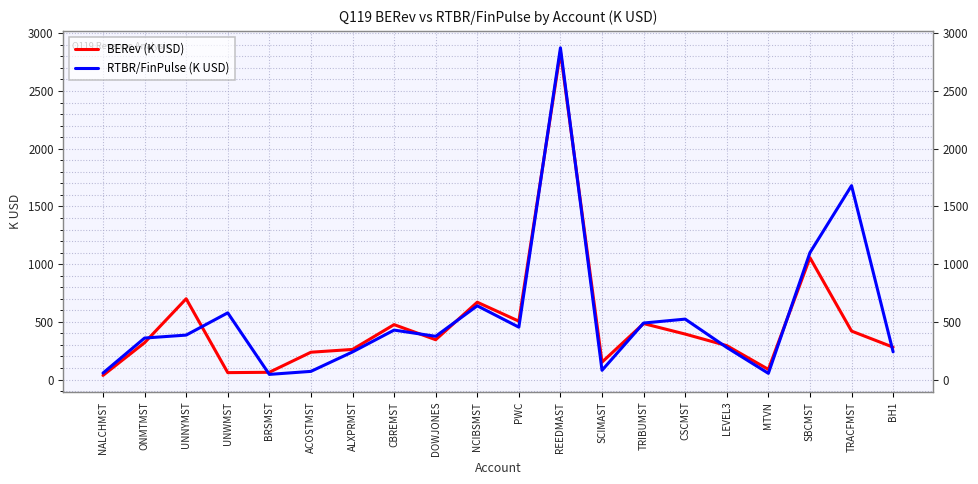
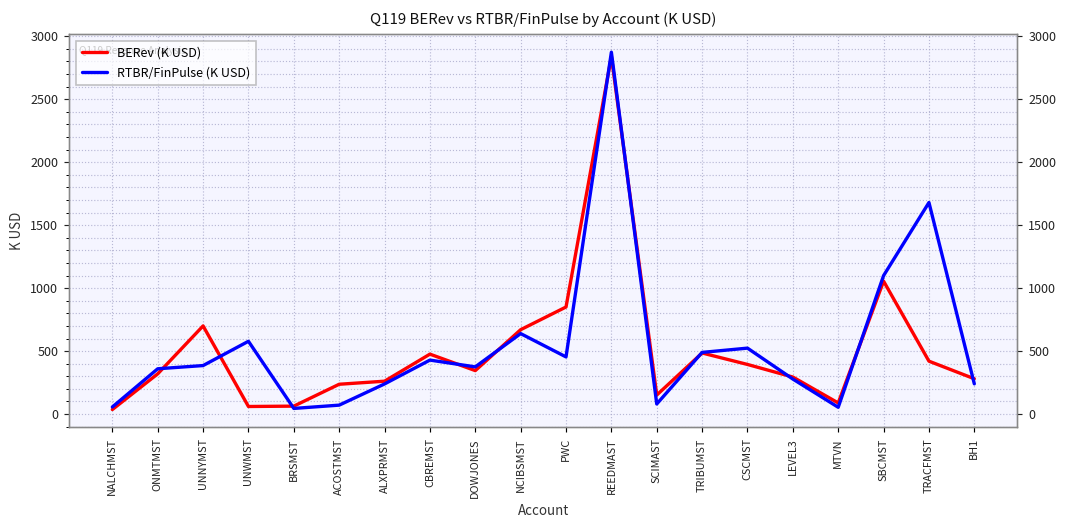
BERev (K USD), PWC: 510 -> 850
